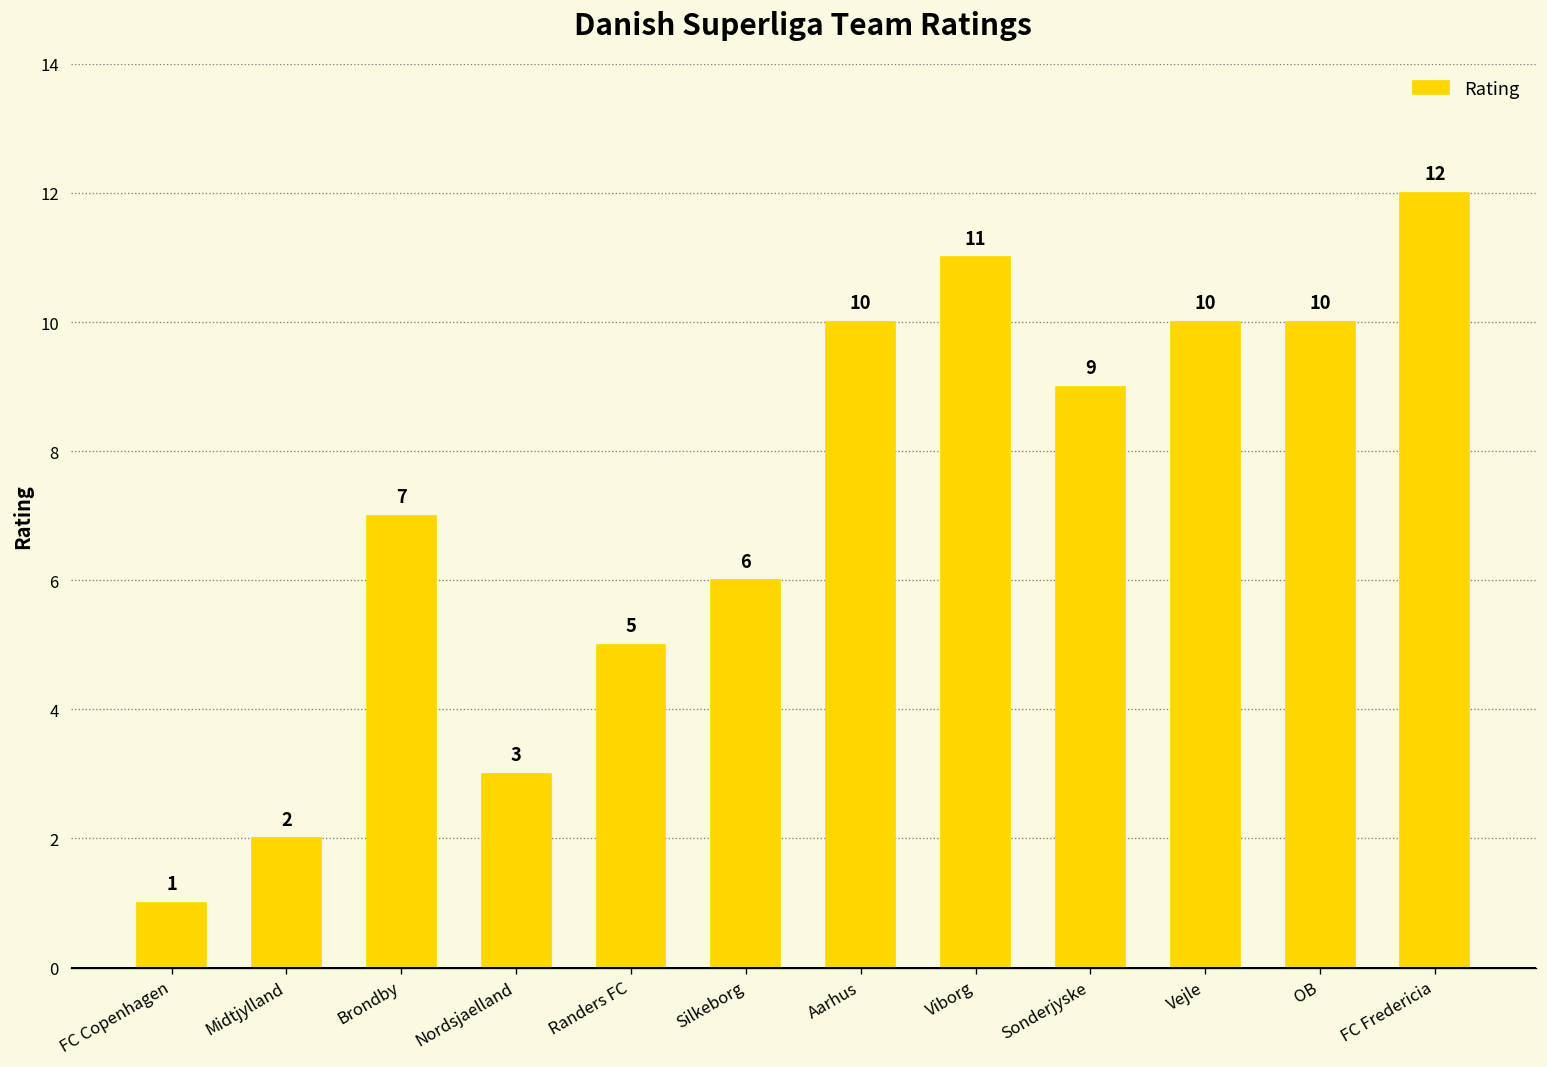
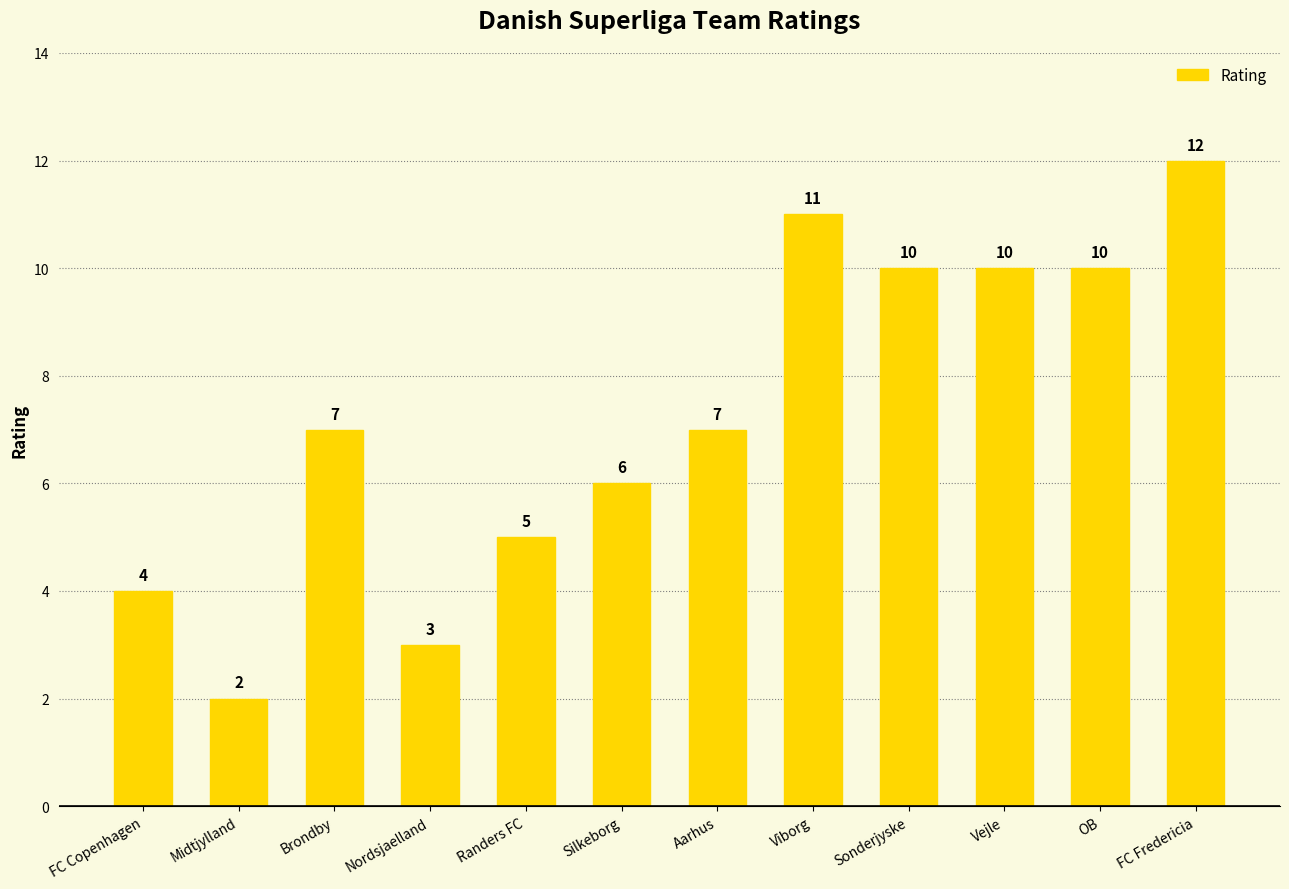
FC Copenhagen: 1 -> 4
Aarhus: 10 -> 7
Sonderjyske: 9 -> 10
